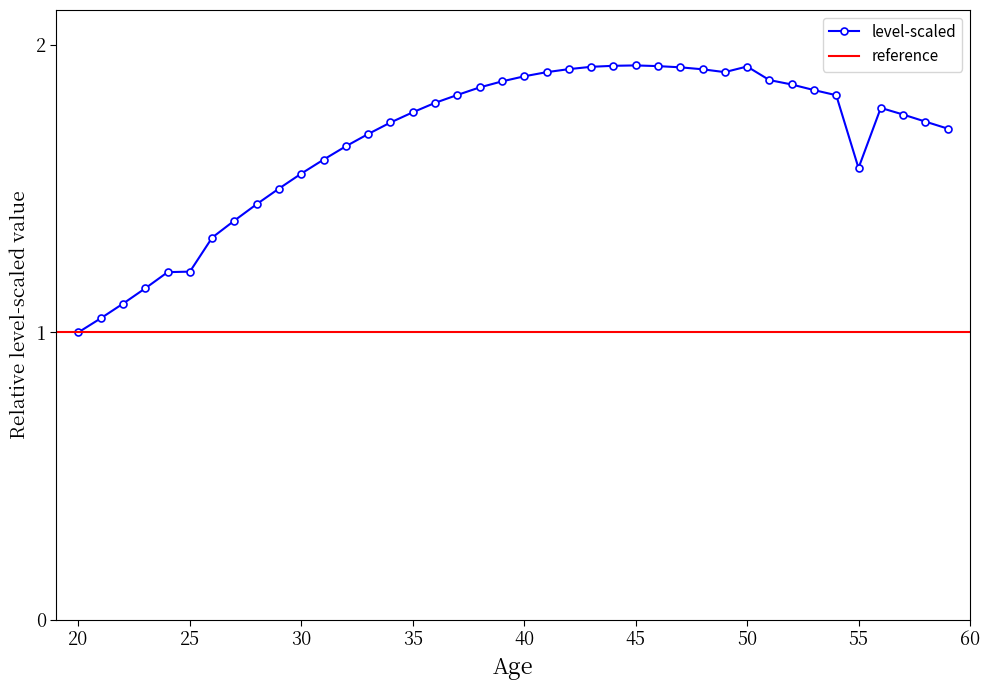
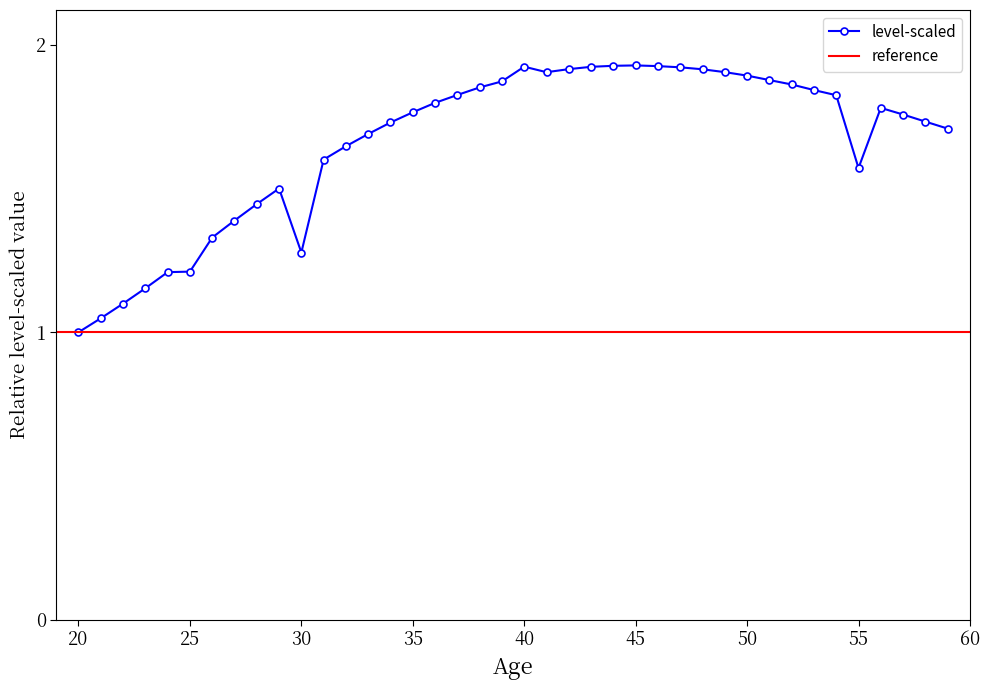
30: 1.55 -> 1.28
40: 1.89 -> 1.92
50: 1.92 -> 1.89
